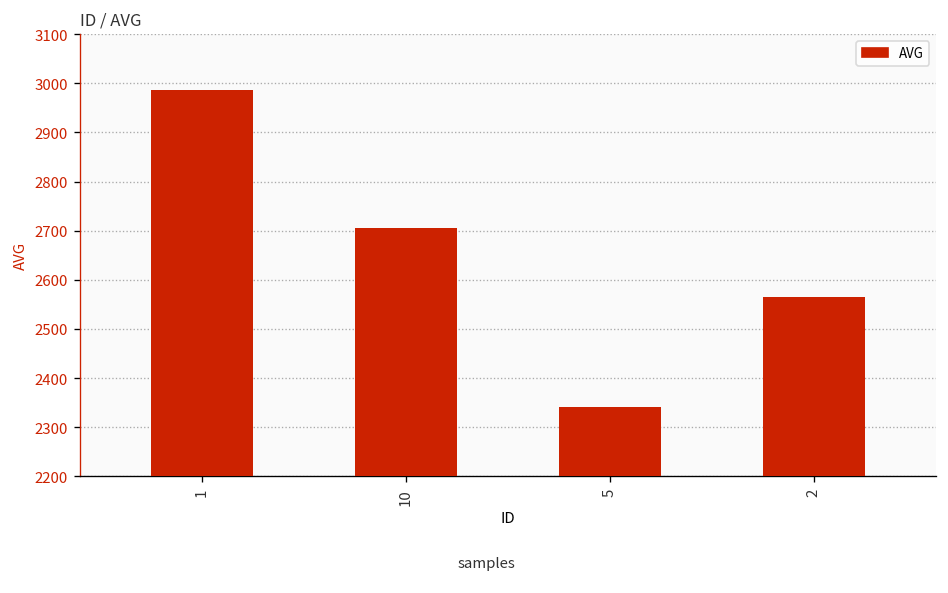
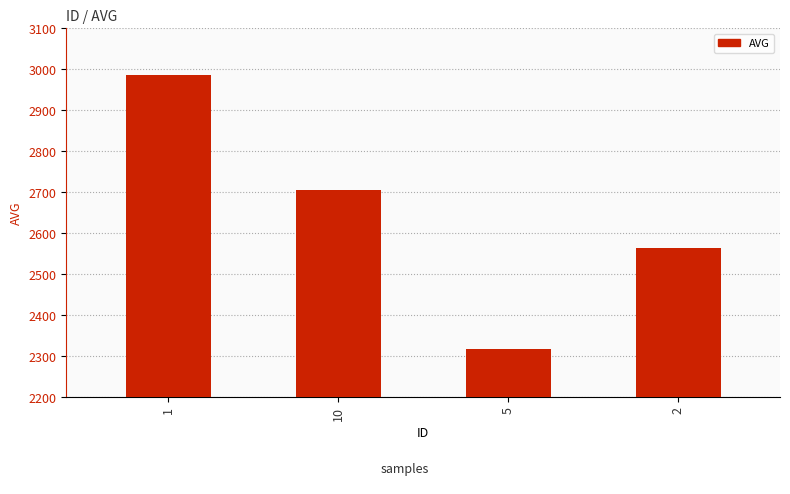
5: 2340 -> 2320
